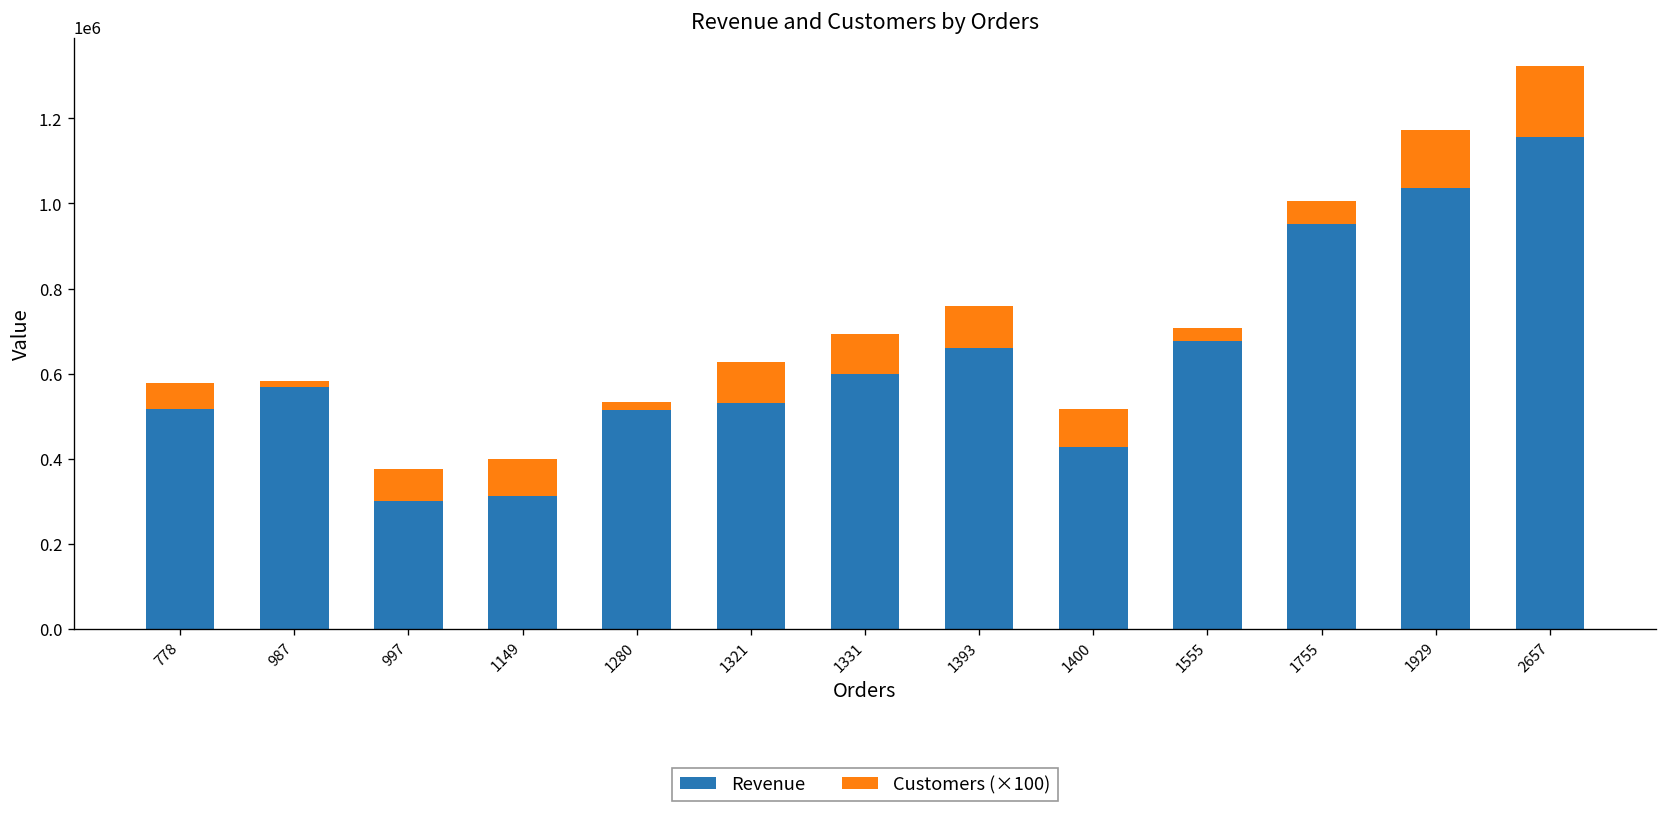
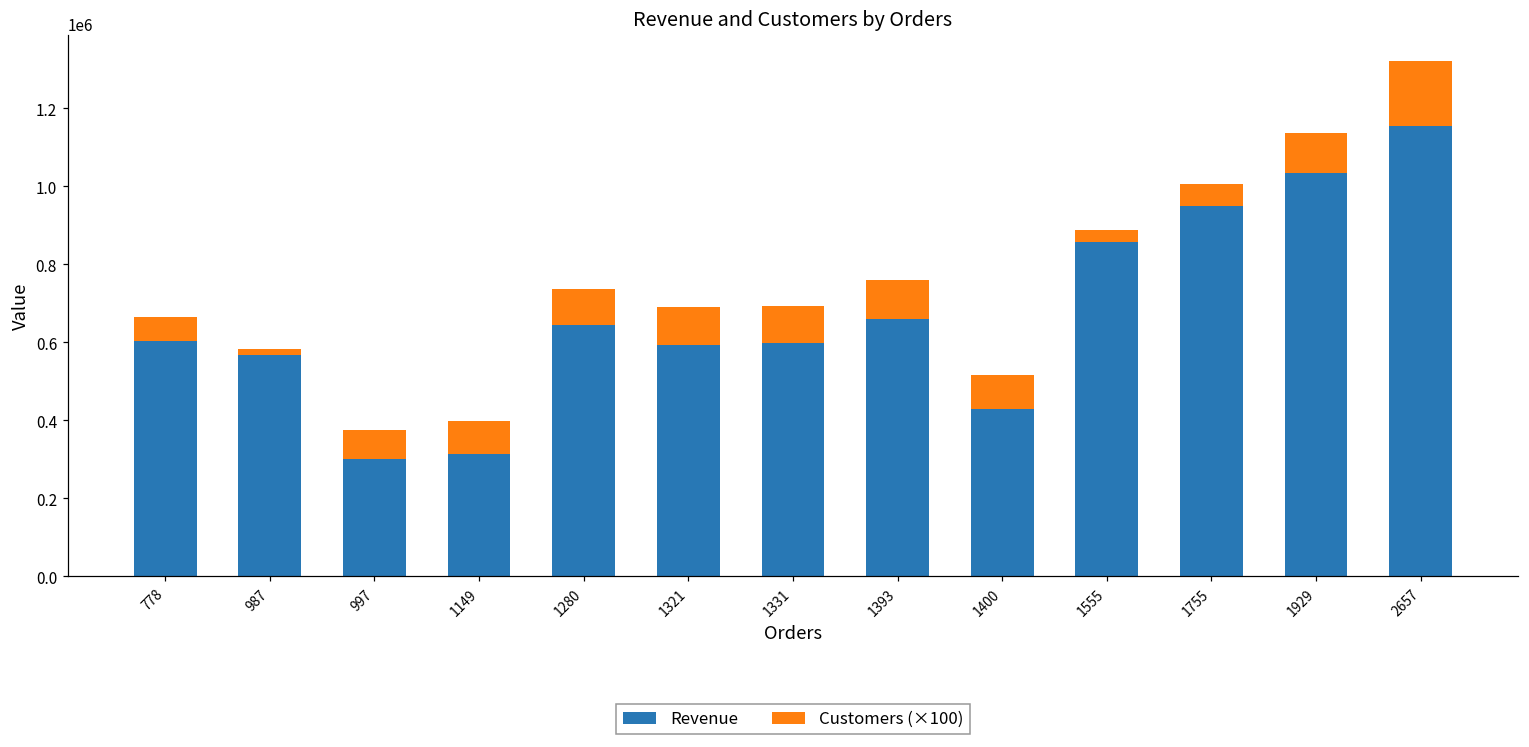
Revenue, 778: 520000 -> 600000
Revenue, 1280: 510000 -> 640000
Customers (×100), 1280: 20000 -> 90000
Revenue, 1321: 530000 -> 590000
Revenue, 1555: 680000 -> 860000
Customers (×100), 1929: 140000 -> 100000
